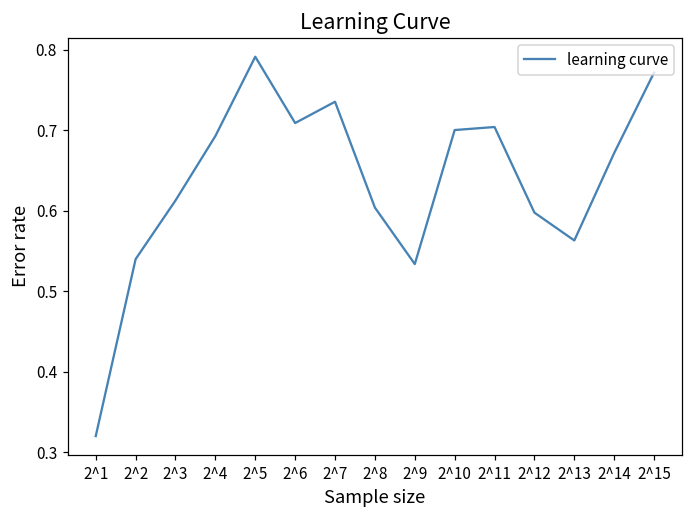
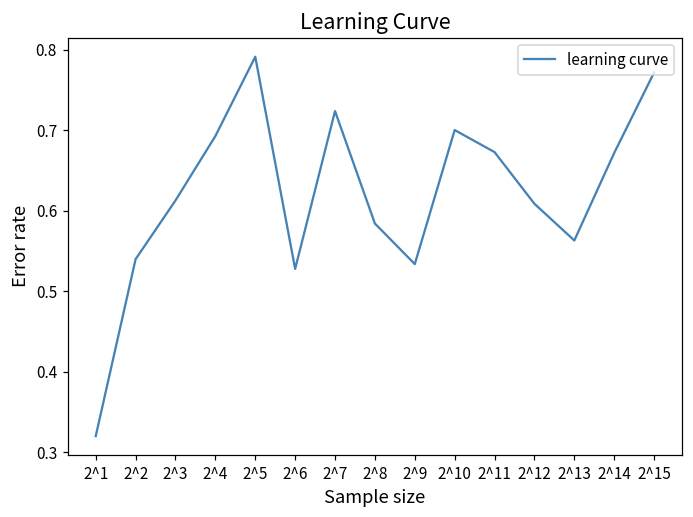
2^6: 0.71 -> 0.53
2^7: 0.74 -> 0.72
2^8: 0.60 -> 0.58
2^11: 0.70 -> 0.67
2^12: 0.60 -> 0.61
